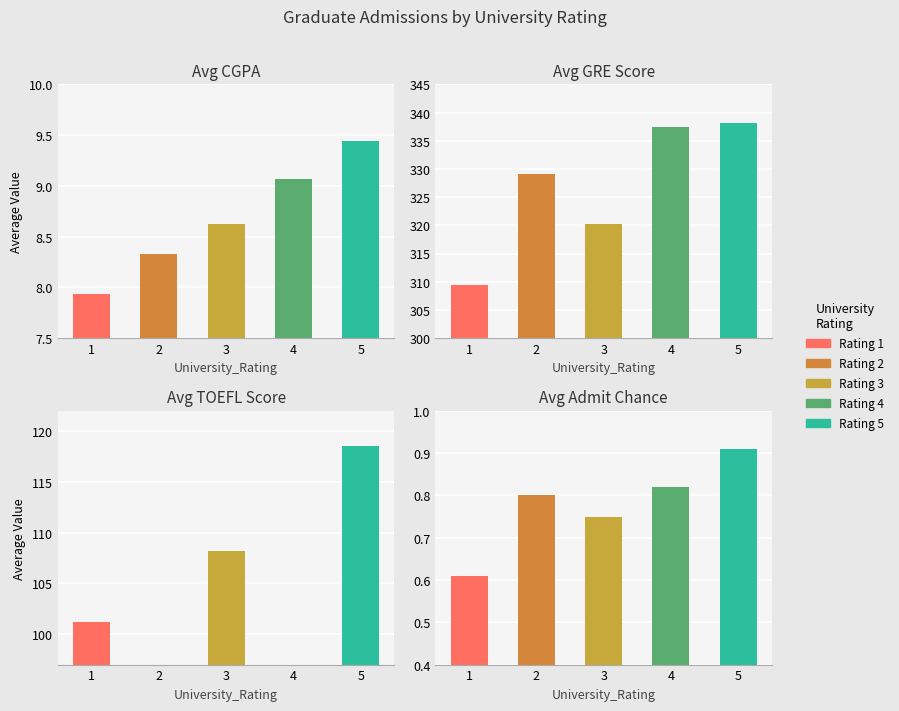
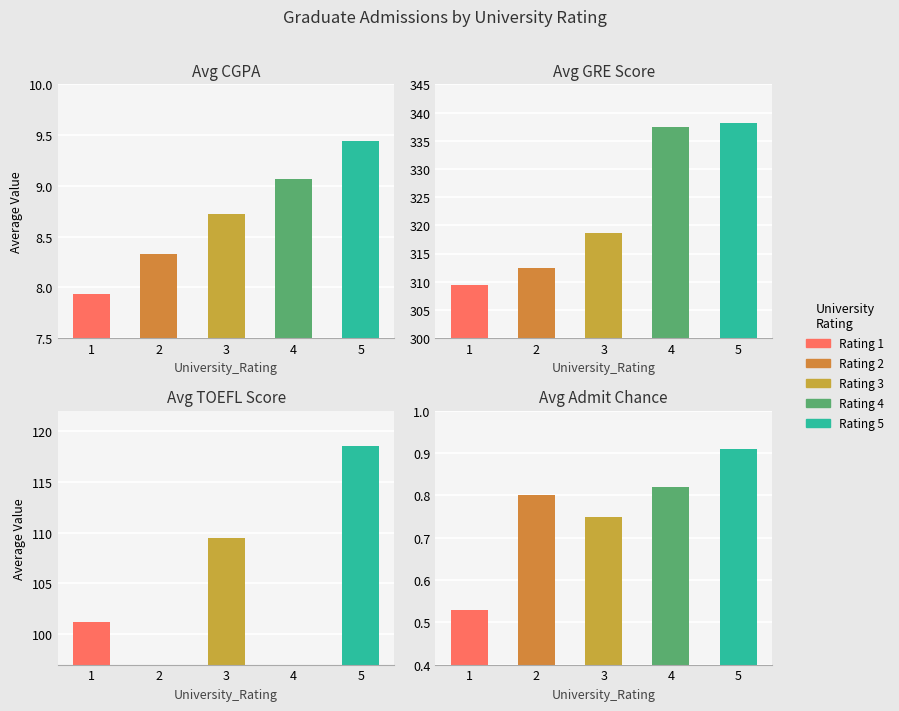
Avg CGPA, 3: 8.62 -> 8.72
Avg GRE Score, 2: 329 -> 312
Avg GRE Score, 3: 320 -> 319
Avg TOEFL Score, 3: 108.2 -> 109.5
Avg Admit Chance, 1: 0.61 -> 0.53
